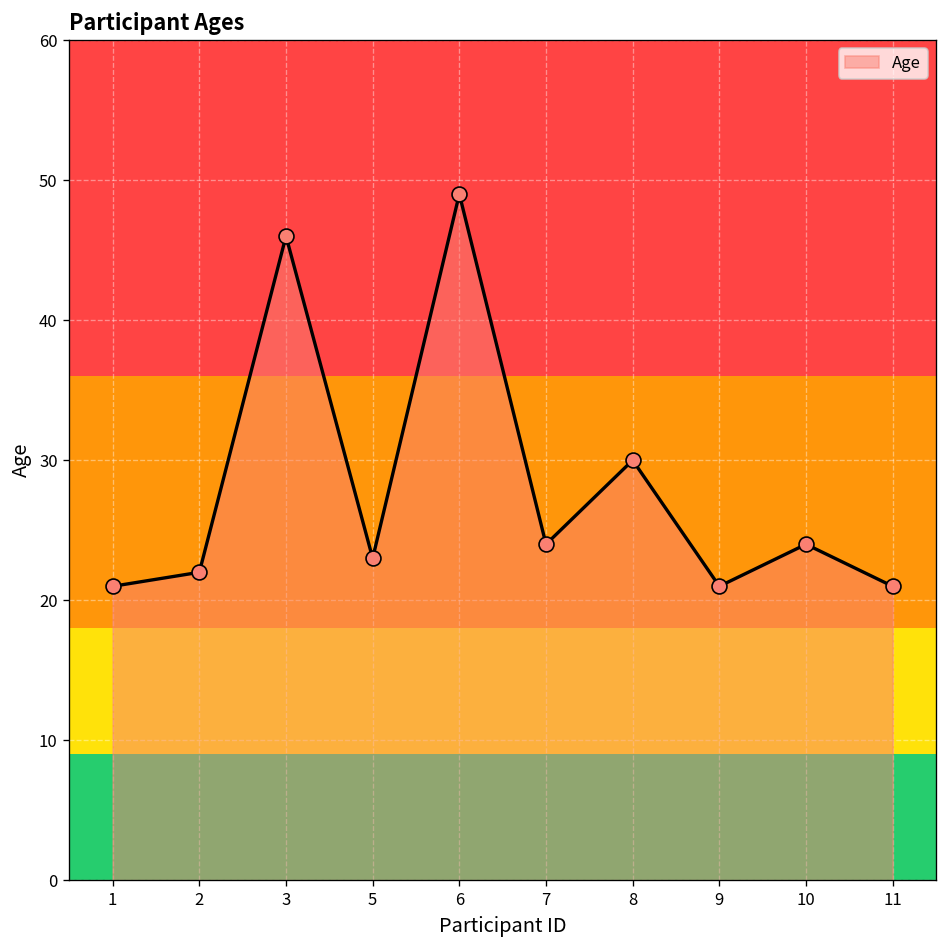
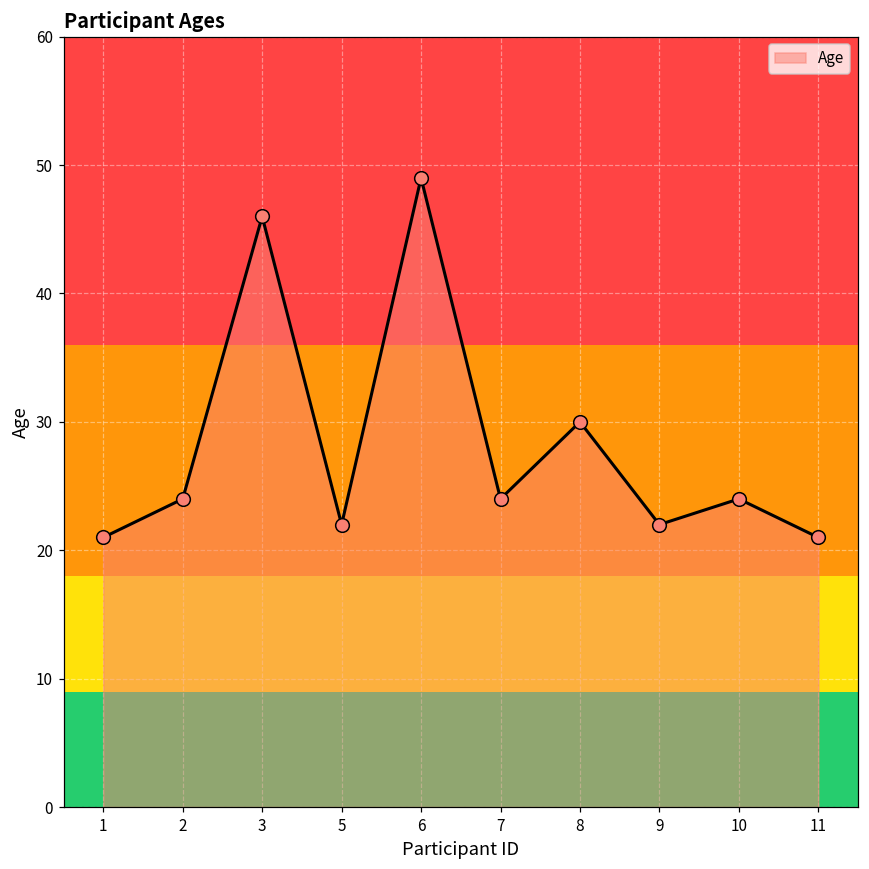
2: 22 -> 24
5: 23 -> 22
9: 21 -> 22
